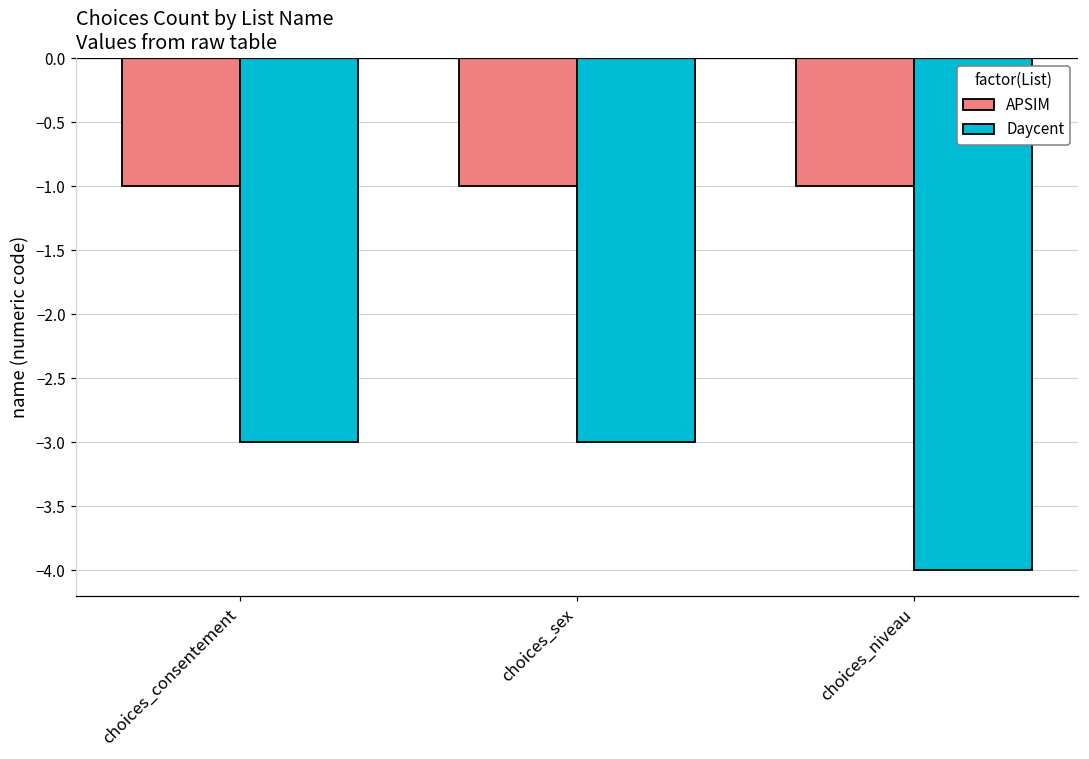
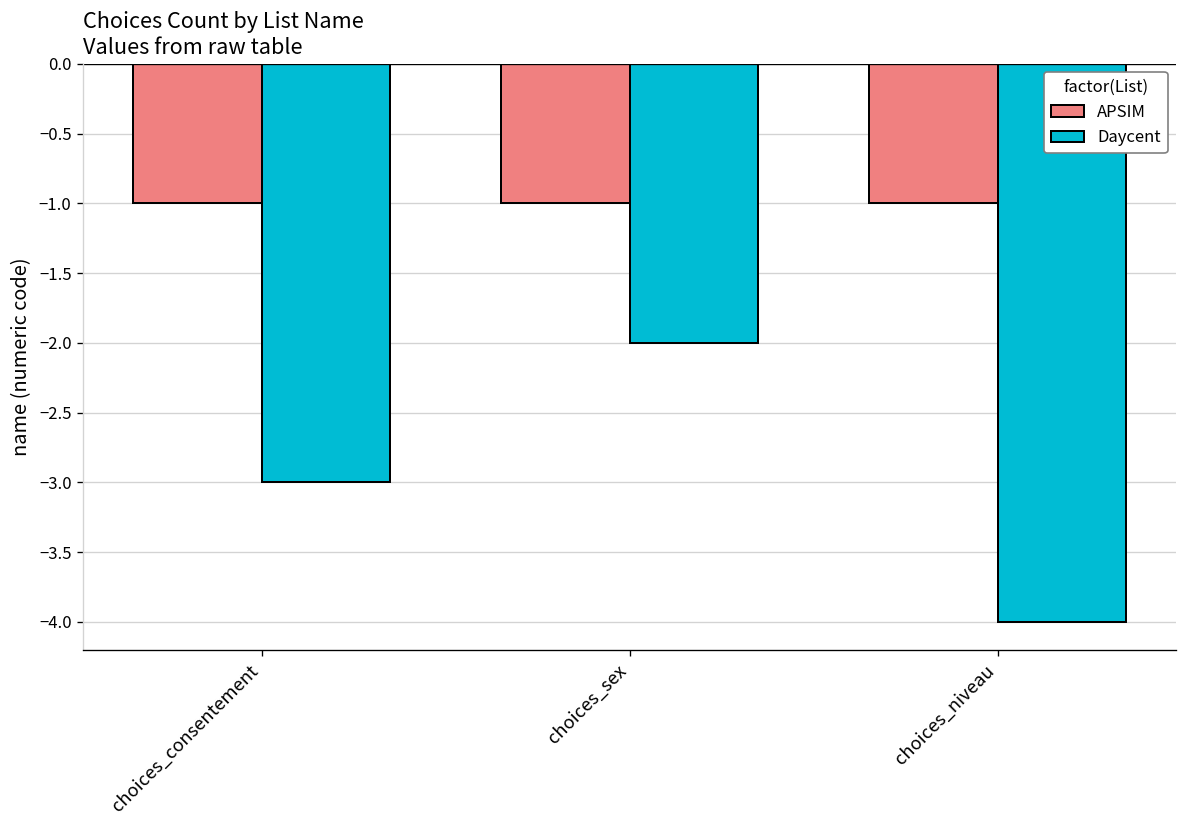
Daycent, choices_sex: -3 -> -2
